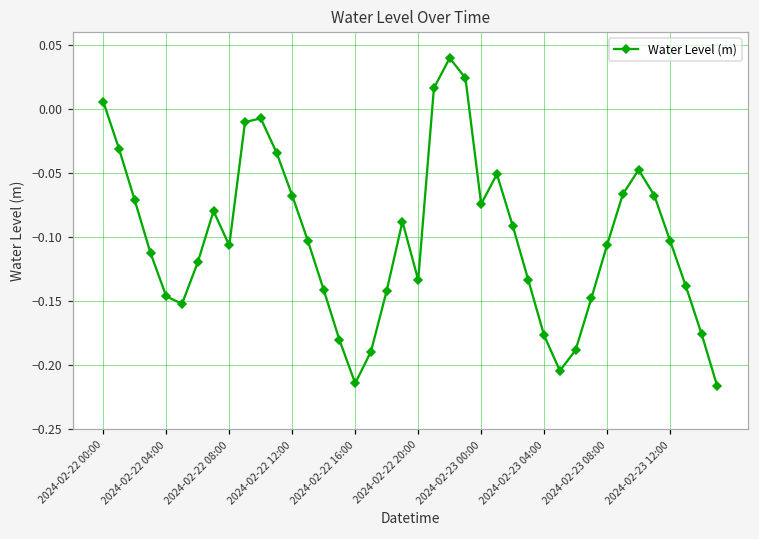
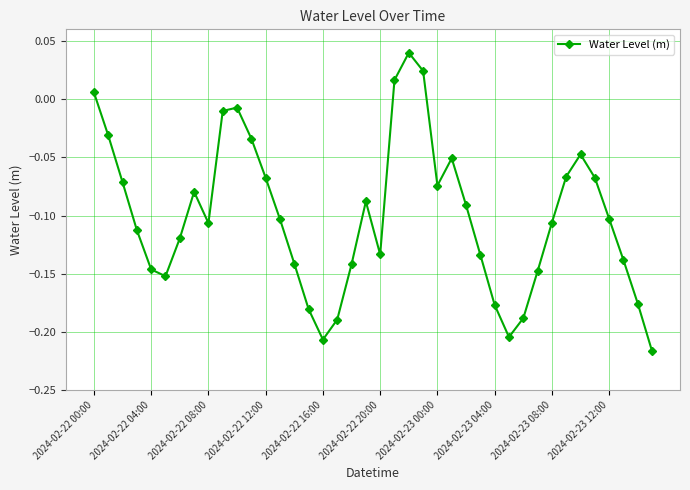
2024-02-22 16:00: -0.214 -> -0.207
